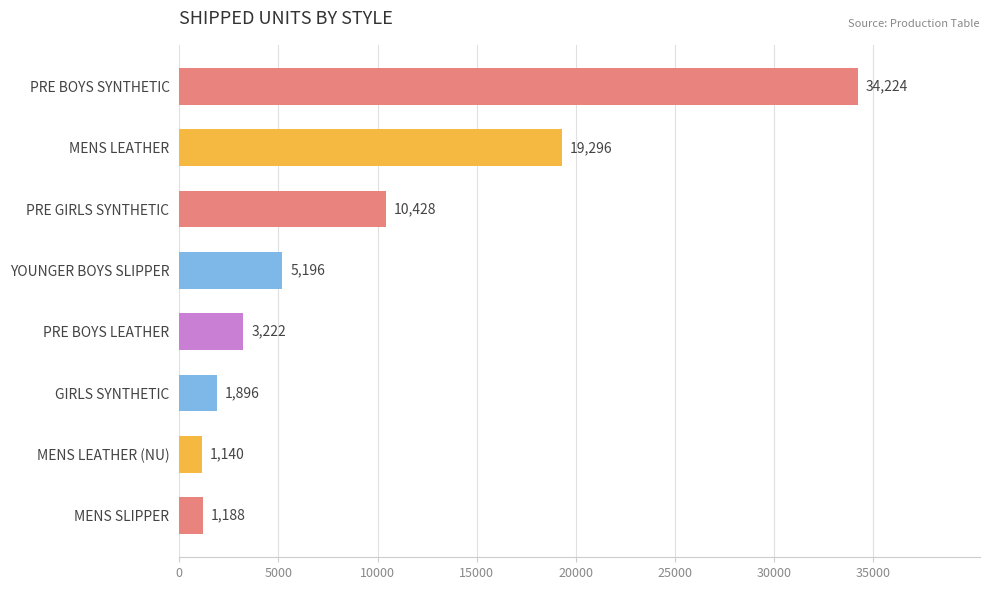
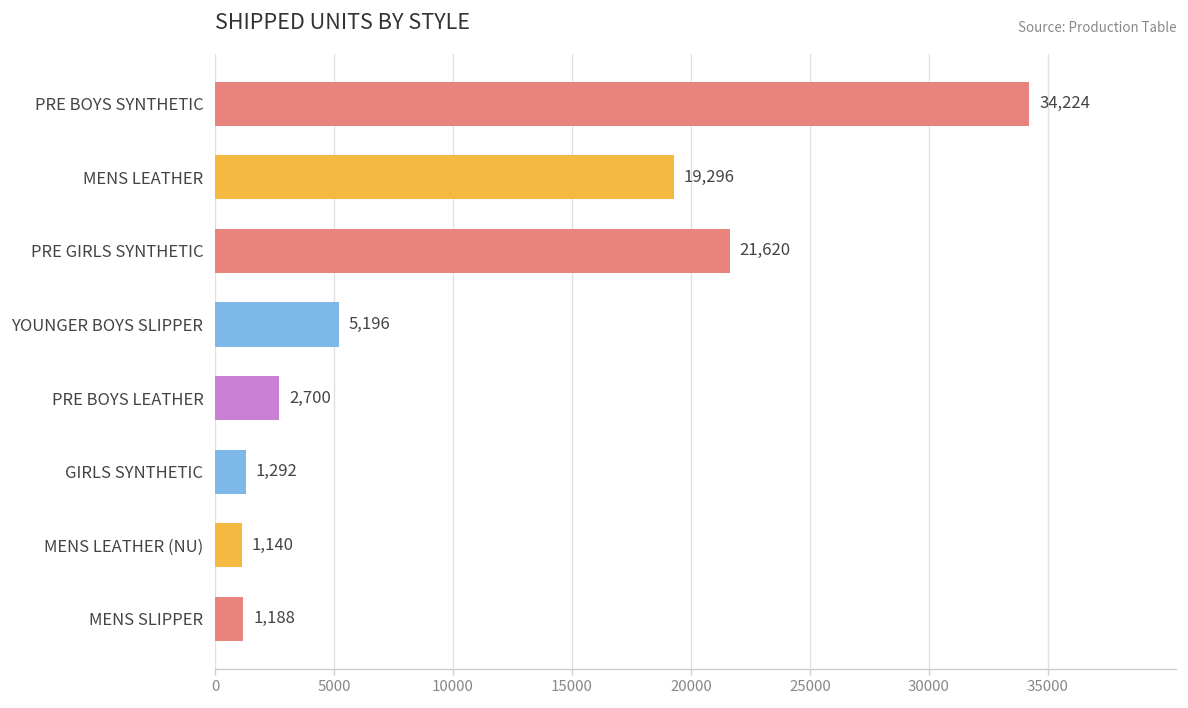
PRE GIRLS SYNTHETIC: 10,428 -> 21,620
PRE BOYS LEATHER: 3,222 -> 2,700
GIRLS SYNTHETIC: 1,896 -> 1,292
